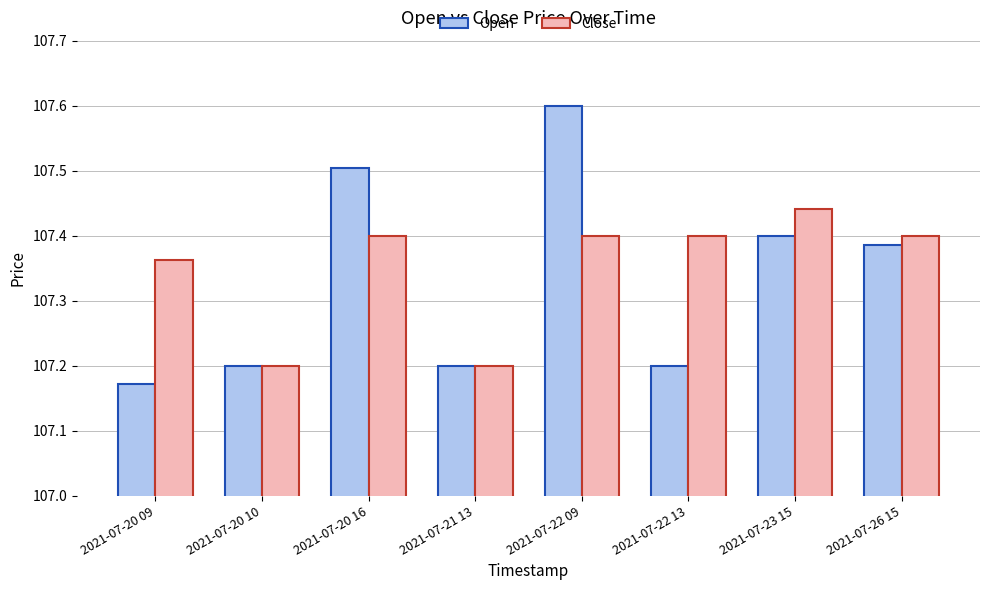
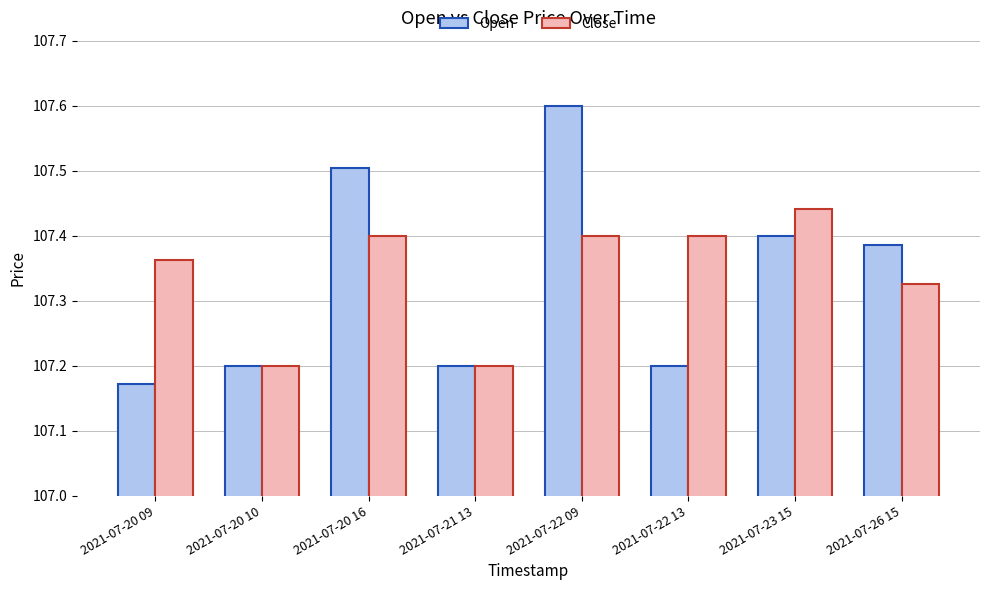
Close, 2021-07-26 15: 107.40 -> 107.33
